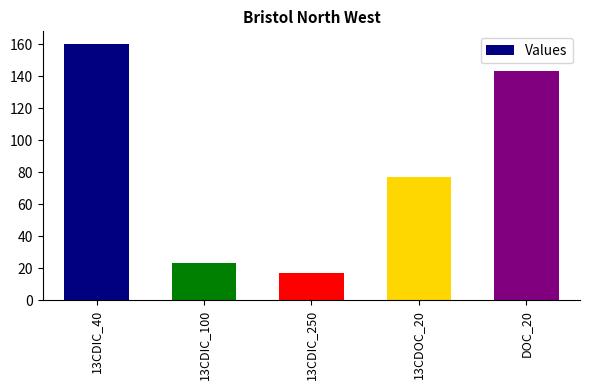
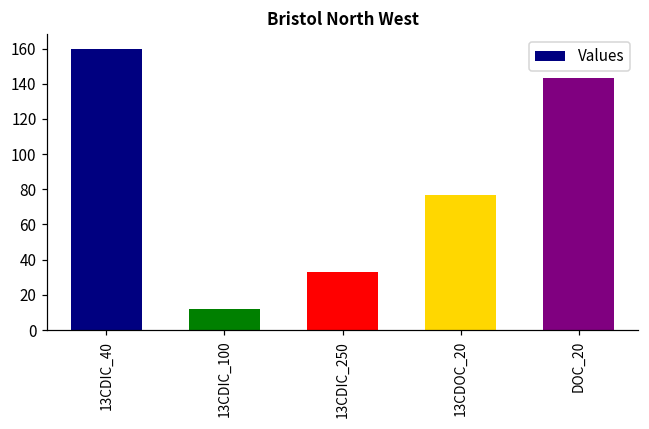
13CDIC_100: 23 -> 12
13CDIC_250: 17 -> 33
